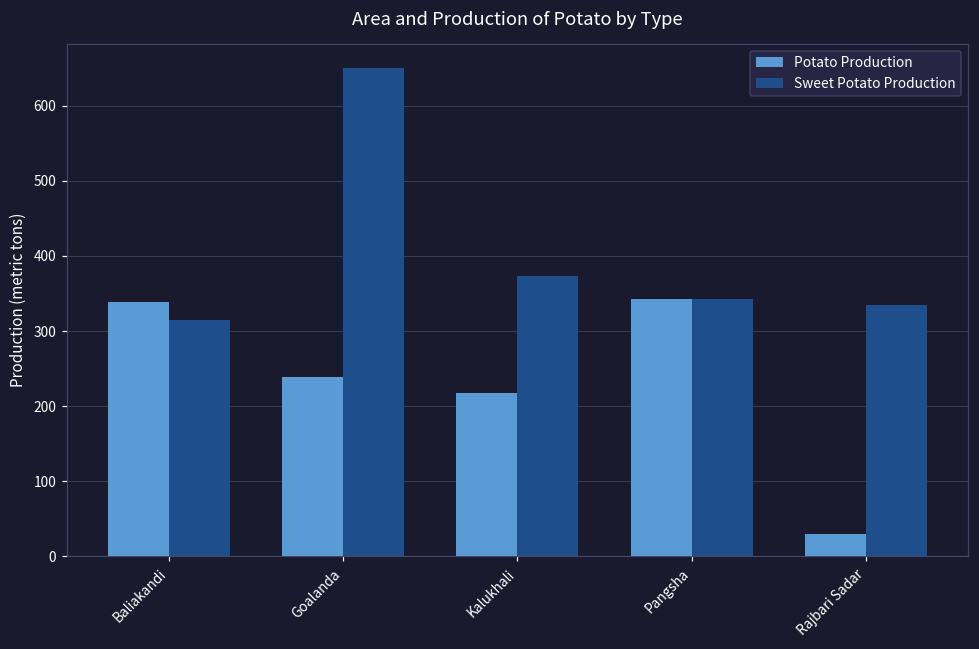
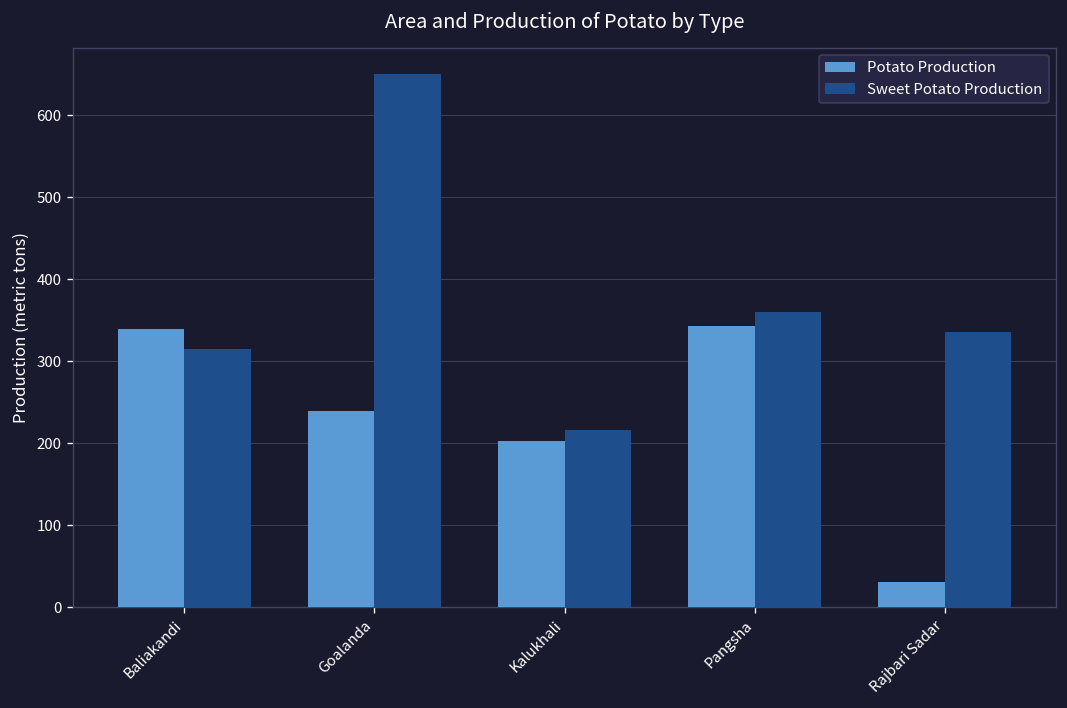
Potato Production, Kalukhali: 220 -> 200
Sweet Potato Production, Kalukhali: 370 -> 220
Sweet Potato Production, Pangsha: 340 -> 360
